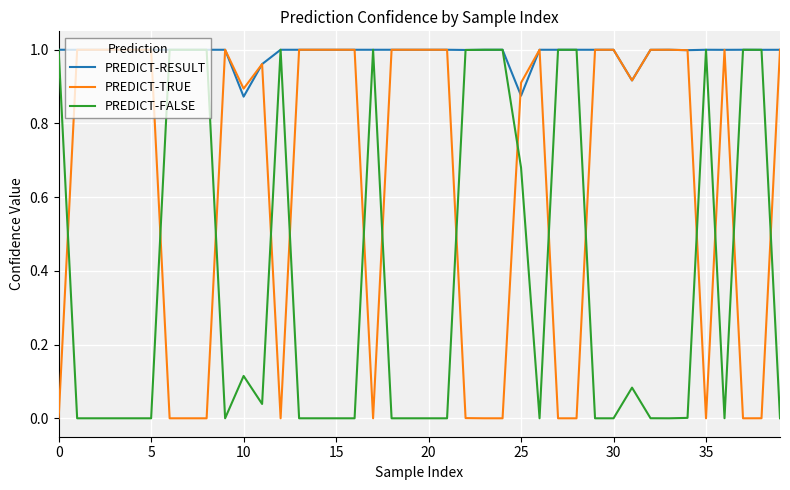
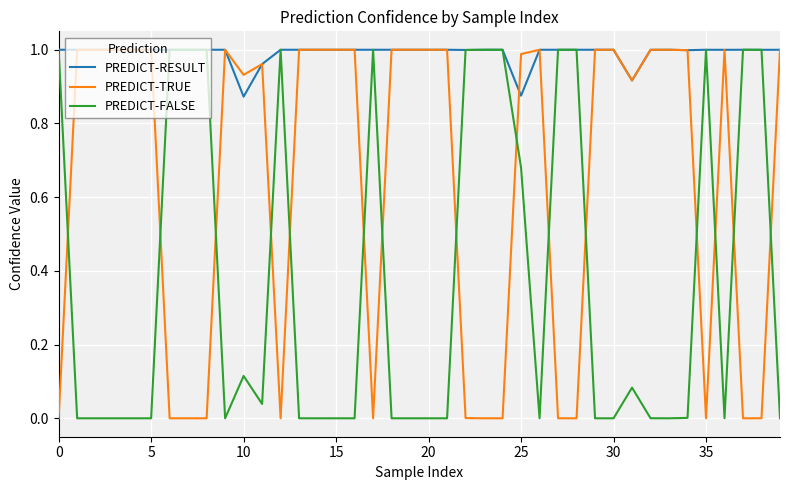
PREDICT-TRUE, 10: 0.89 -> 0.93
PREDICT-TRUE, 25: 0.91 -> 0.99
